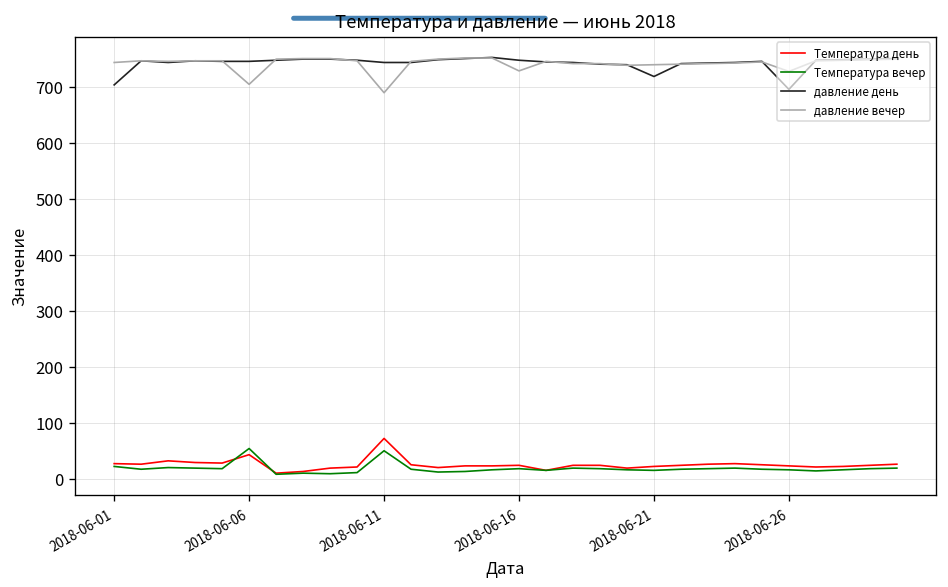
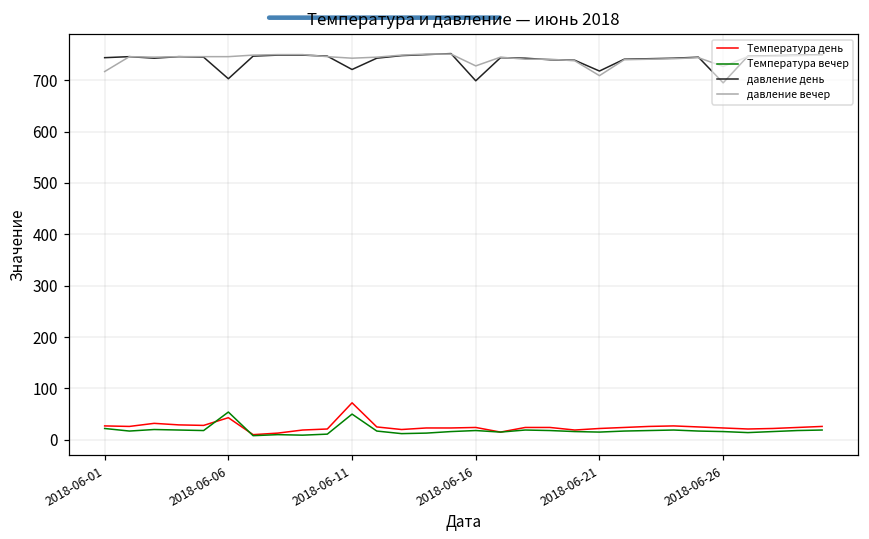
давление день, 2018-06-01: 700 -> 740
давление вечер, 2018-06-01: 740 -> 720
давление день, 2018-06-06: 750 -> 700
давление вечер, 2018-06-06: 700 -> 750
давление день, 2018-06-11: 740 -> 720
давление вечер, 2018-06-11: 690 -> 740
давление день, 2018-06-16: 750 -> 700
давление вечер, 2018-06-21: 740 -> 710
